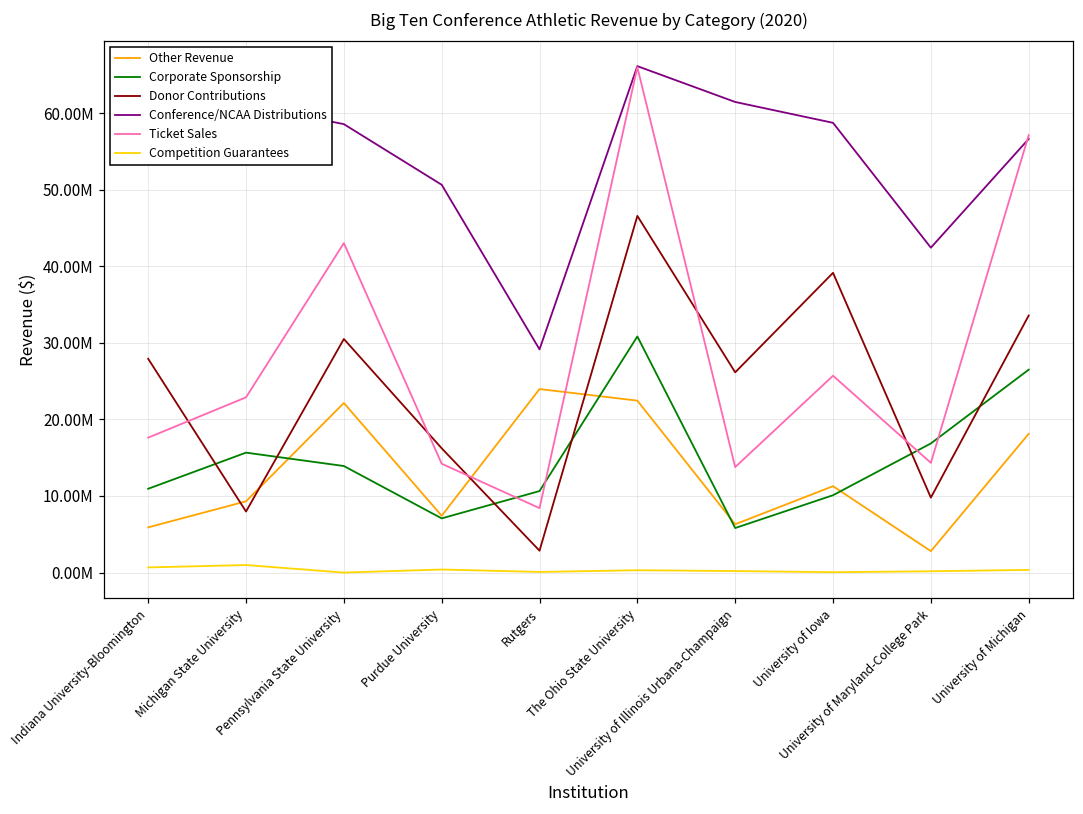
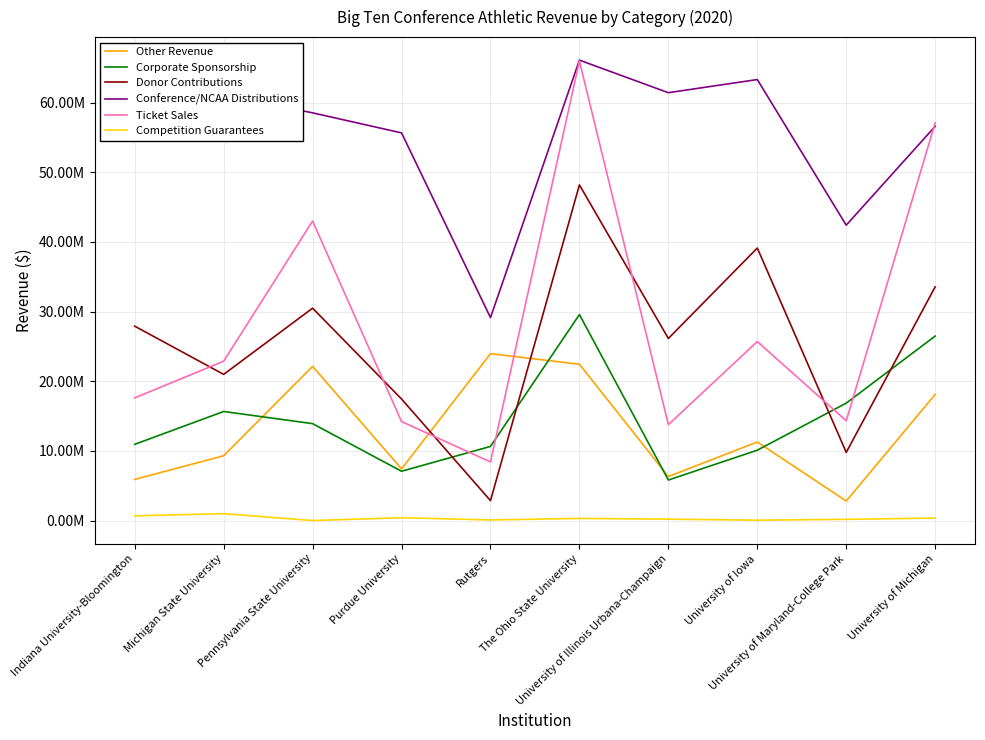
Donor Contributions, Michigan State University: 8000000 -> 21000000
Donor Contributions, Purdue University: 16000000 -> 17000000
Conference/NCAA Distributions, Purdue University: 51000000 -> 56000000
Corporate Sponsorship, The Ohio State University: 31000000 -> 30000000
Donor Contributions, The Ohio State University: 47000000 -> 48000000
Conference/NCAA Distributions, University of Iowa: 59000000 -> 63000000
